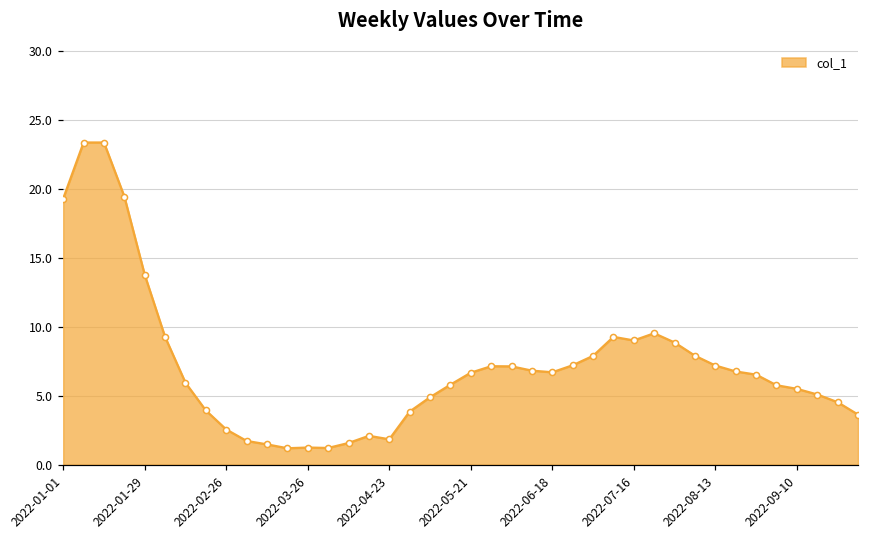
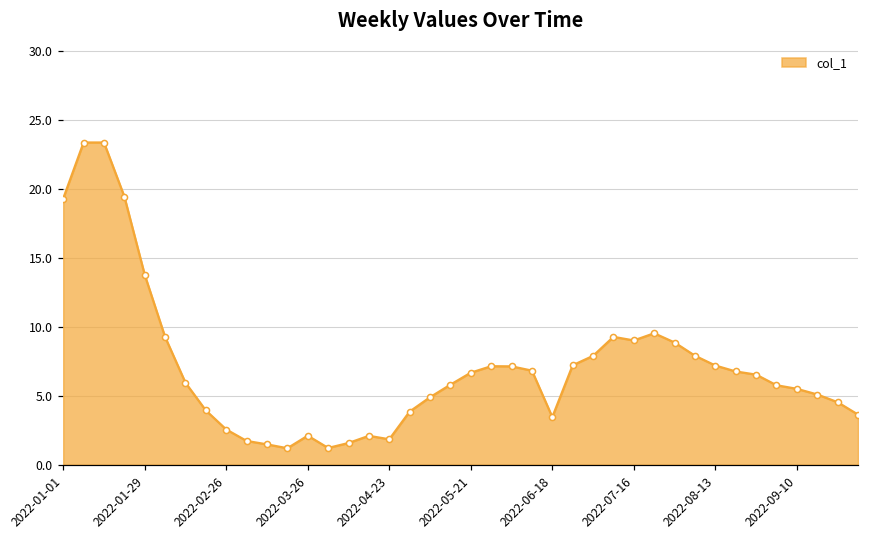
2022-03-26: 1.3 -> 2.1
2022-06-18: 6.7 -> 3.5
